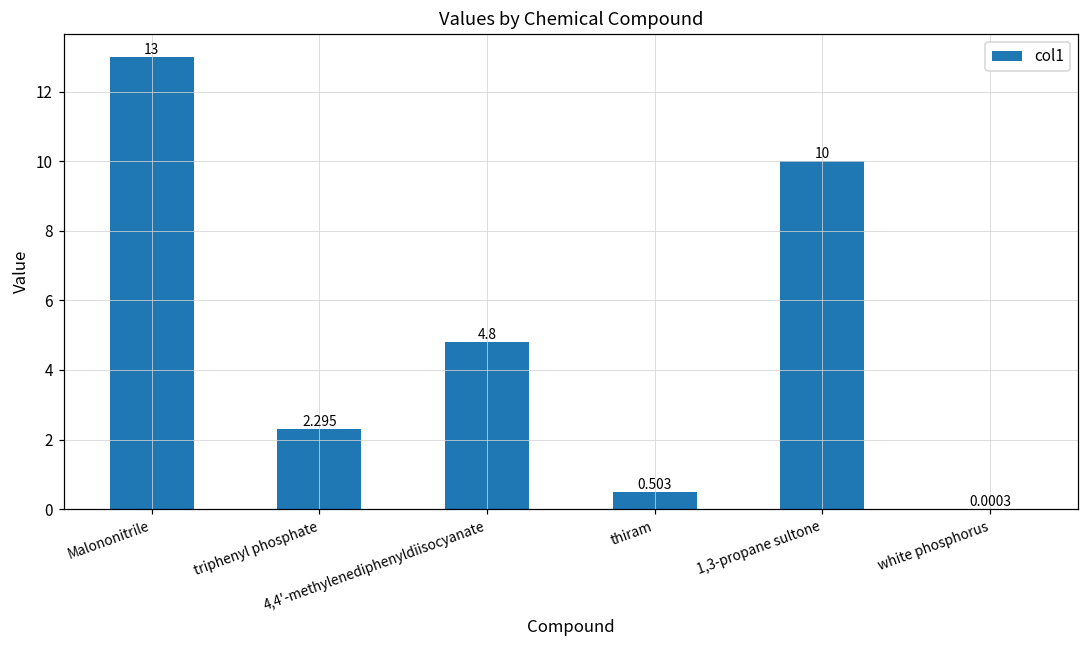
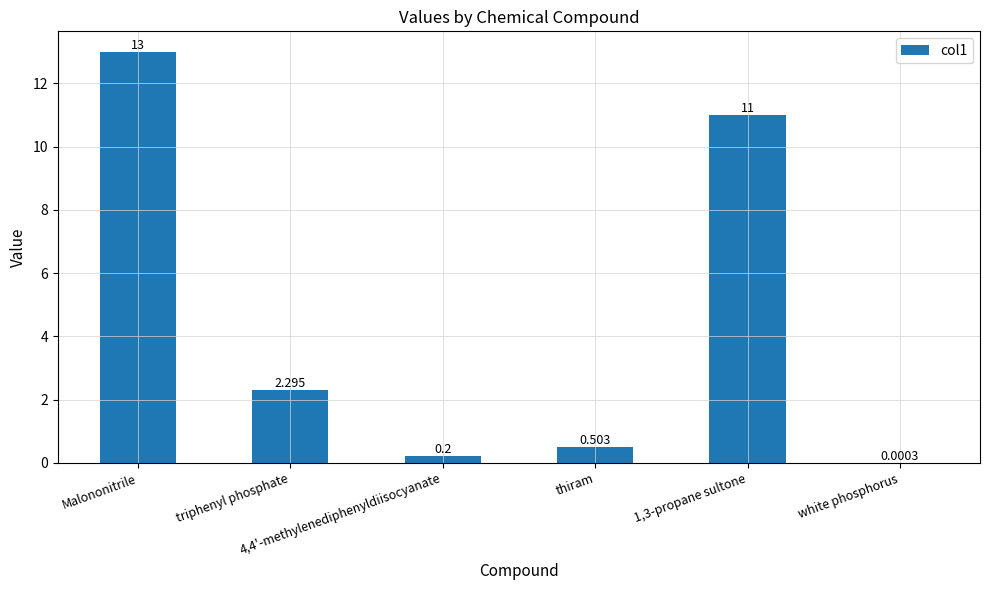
4,4'-methylenediphenyldiisocyanate: 4.8 -> 0.2
1,3-propane sultone: 10 -> 11
